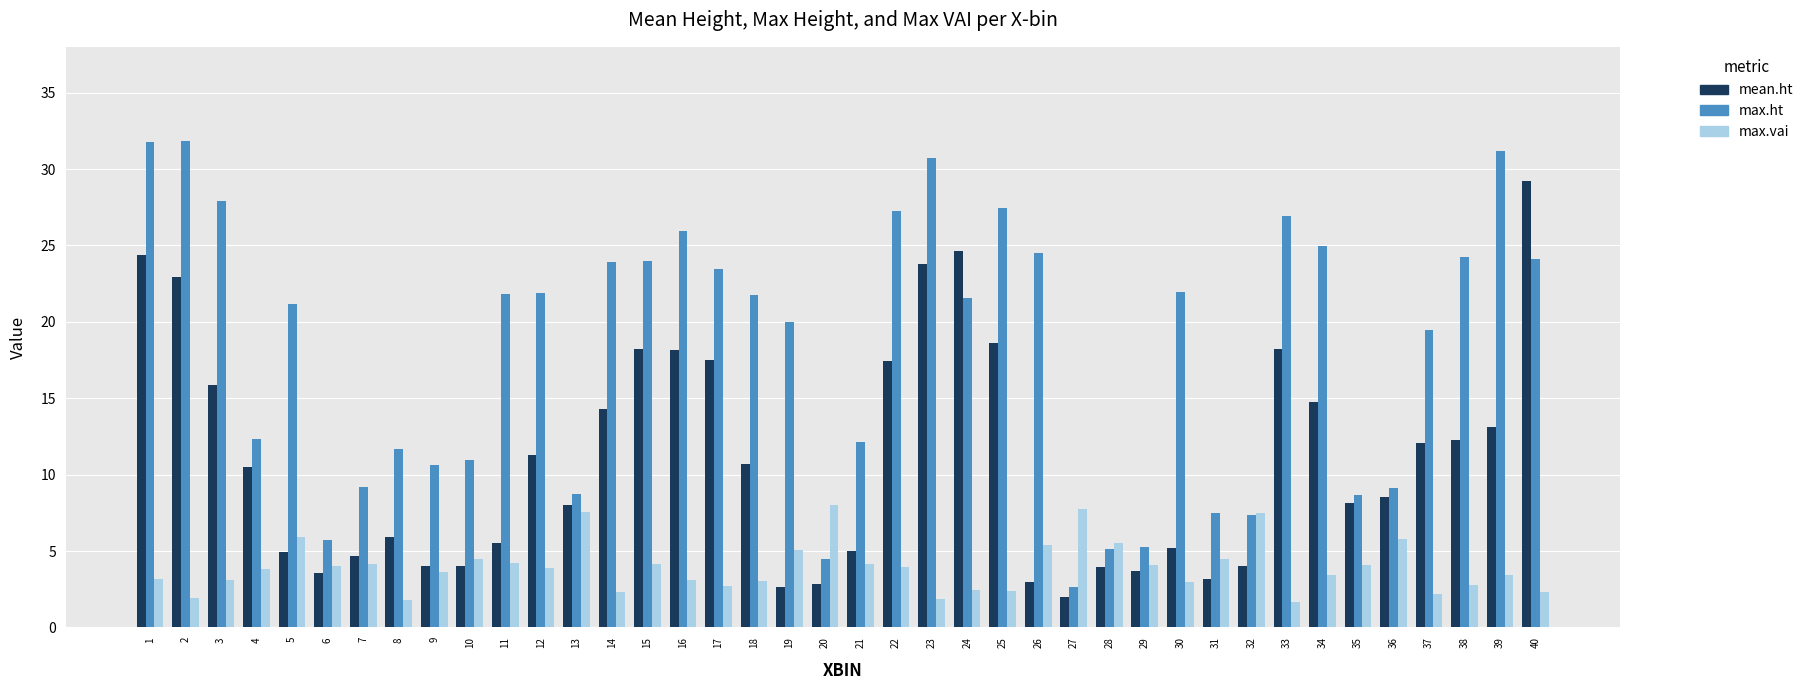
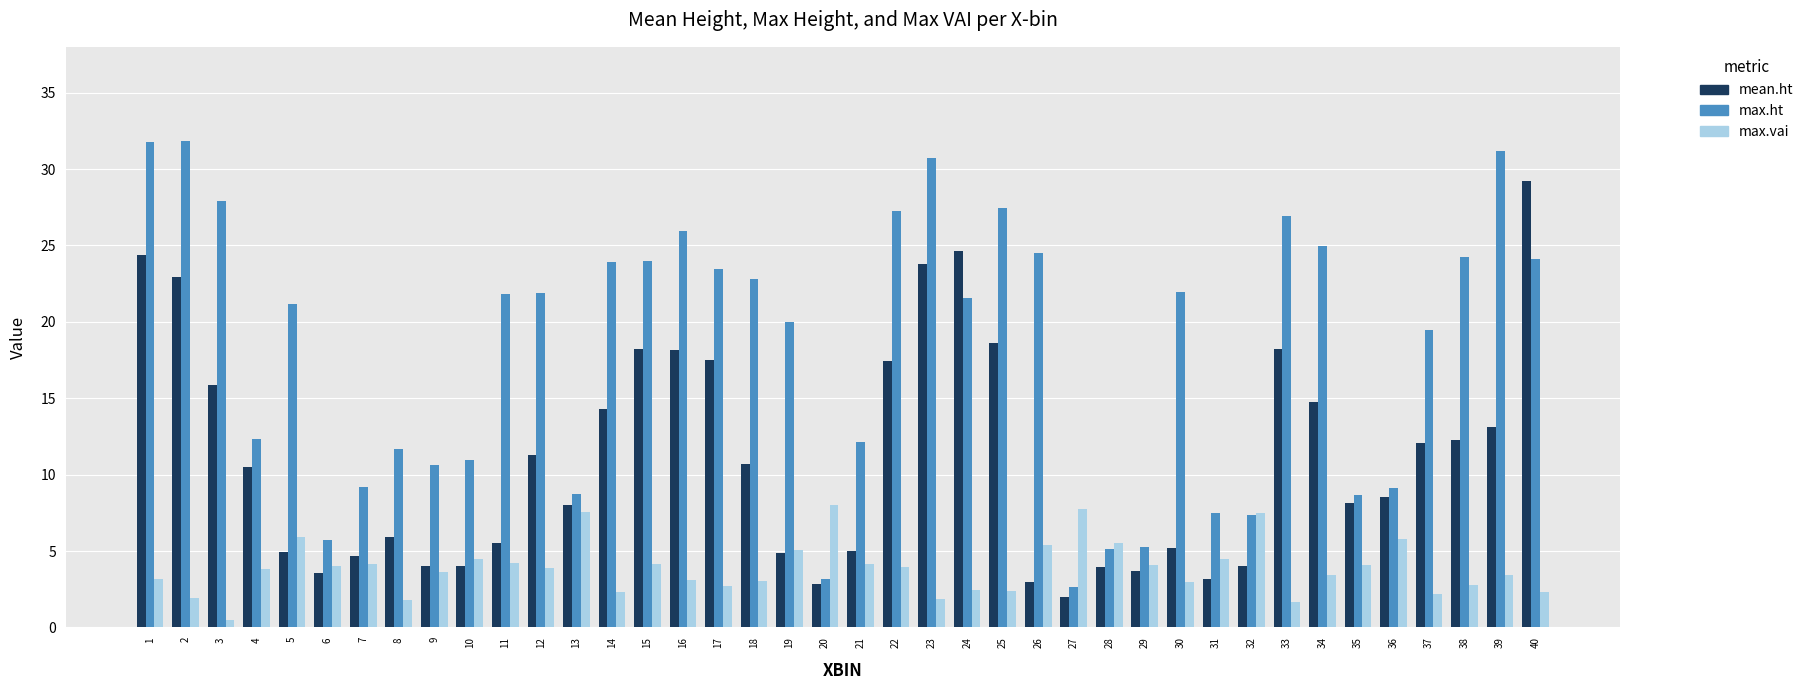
max.vai, 3: 3.1 -> 0.5
max.ht, 18: 21.8 -> 22.8
mean.ht, 19: 2.7 -> 4.9
max.ht, 20: 4.5 -> 3.2
